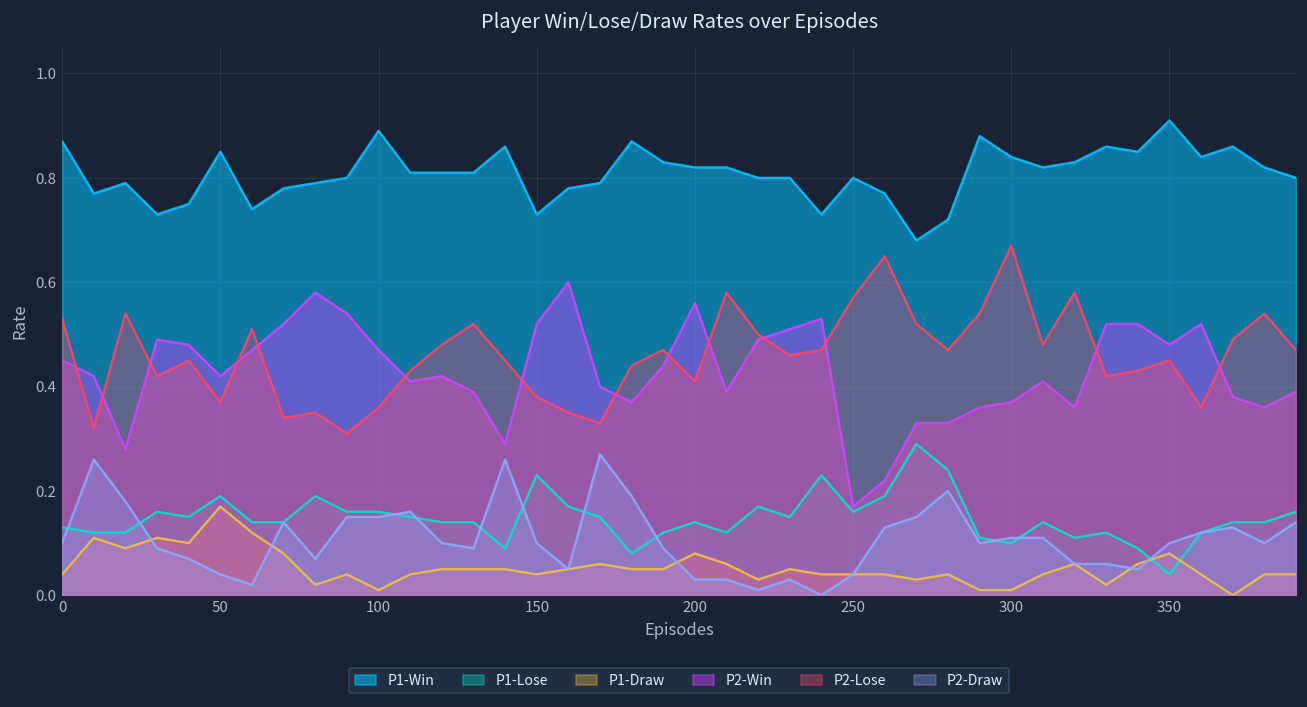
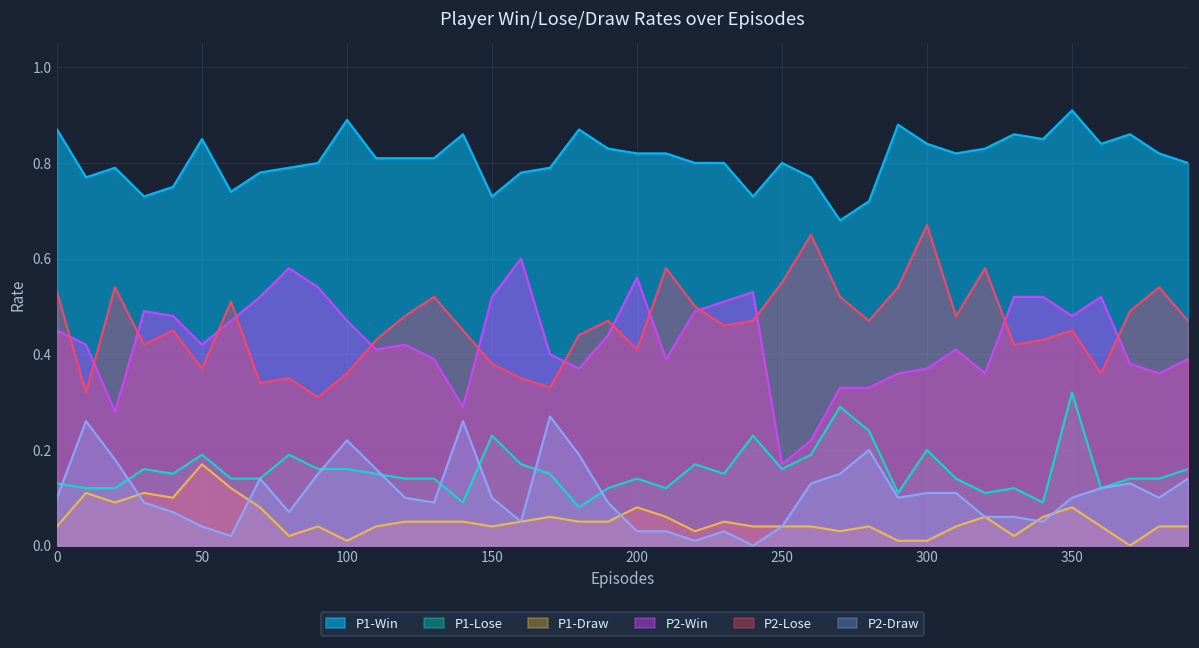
P2-Draw, 100: 0.15 -> 0.22
P2-Lose, 250: 0.57 -> 0.55
P1-Lose, 300: 0.1 -> 0.2
P1-Lose, 350: 0.04 -> 0.32
